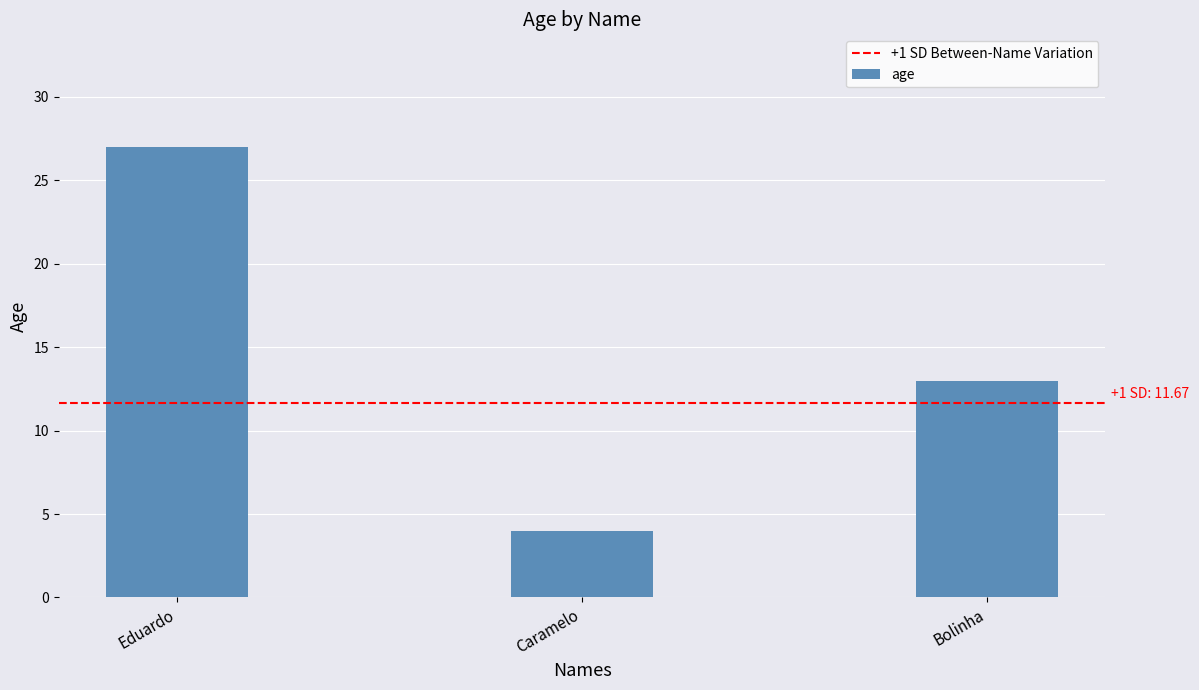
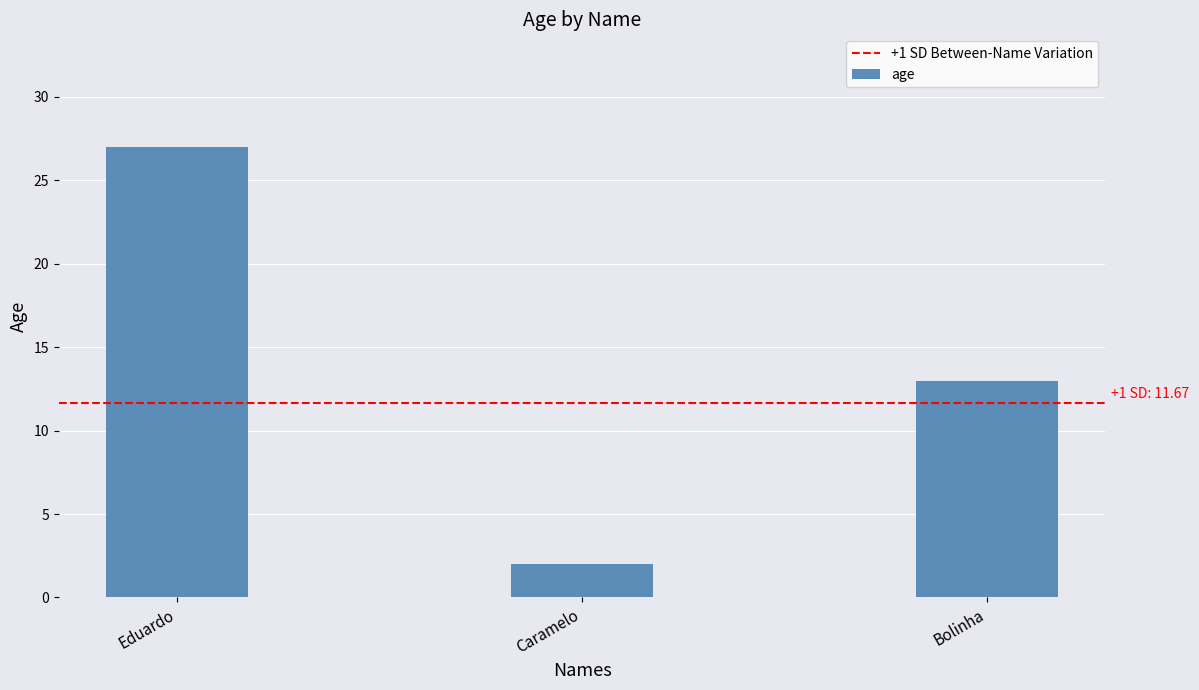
Caramelo: 4 -> 2
